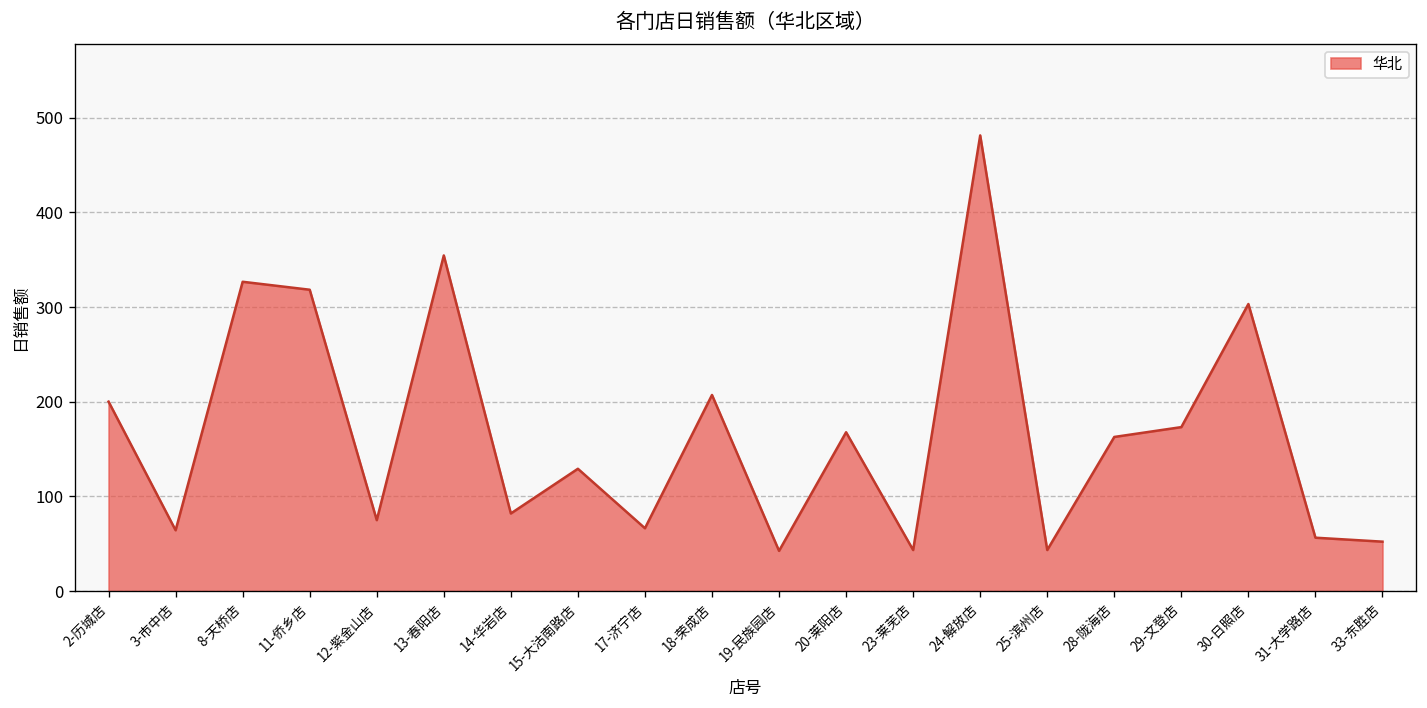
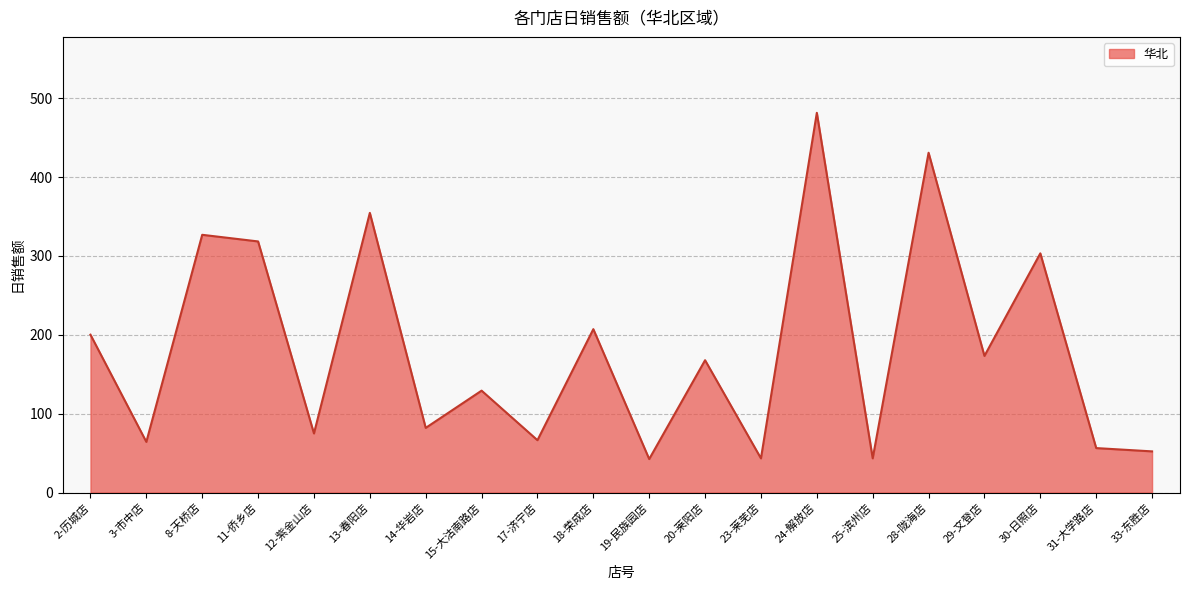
28-陇海店: 160 -> 430
